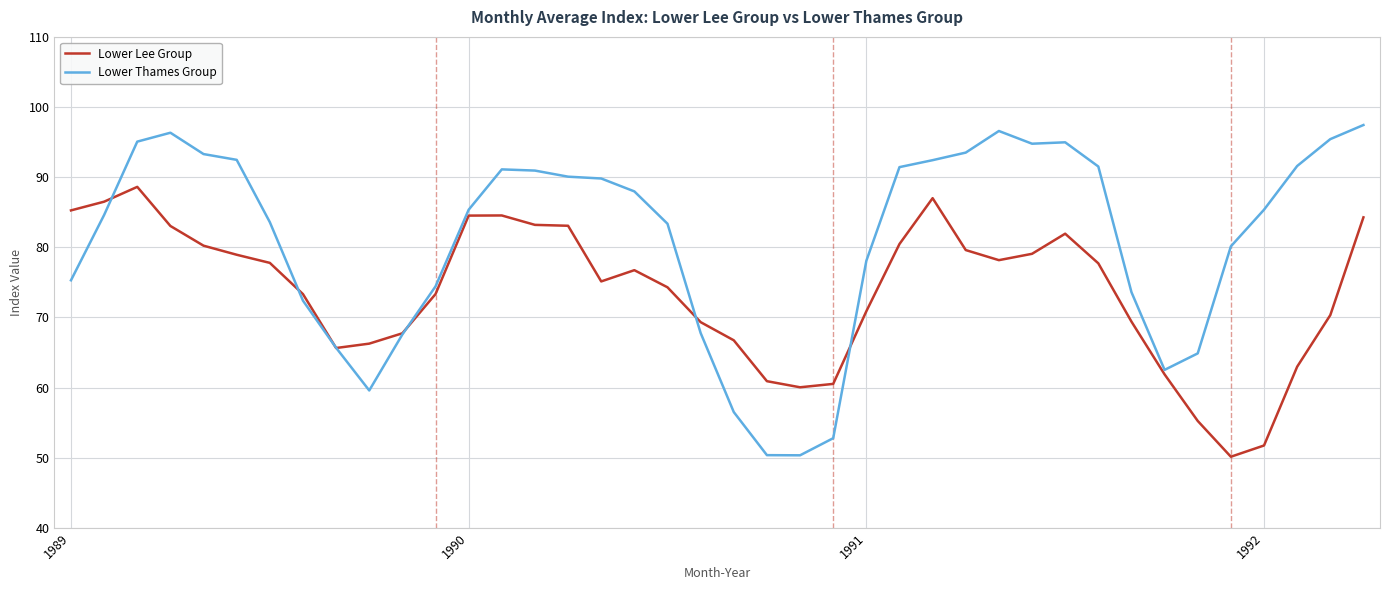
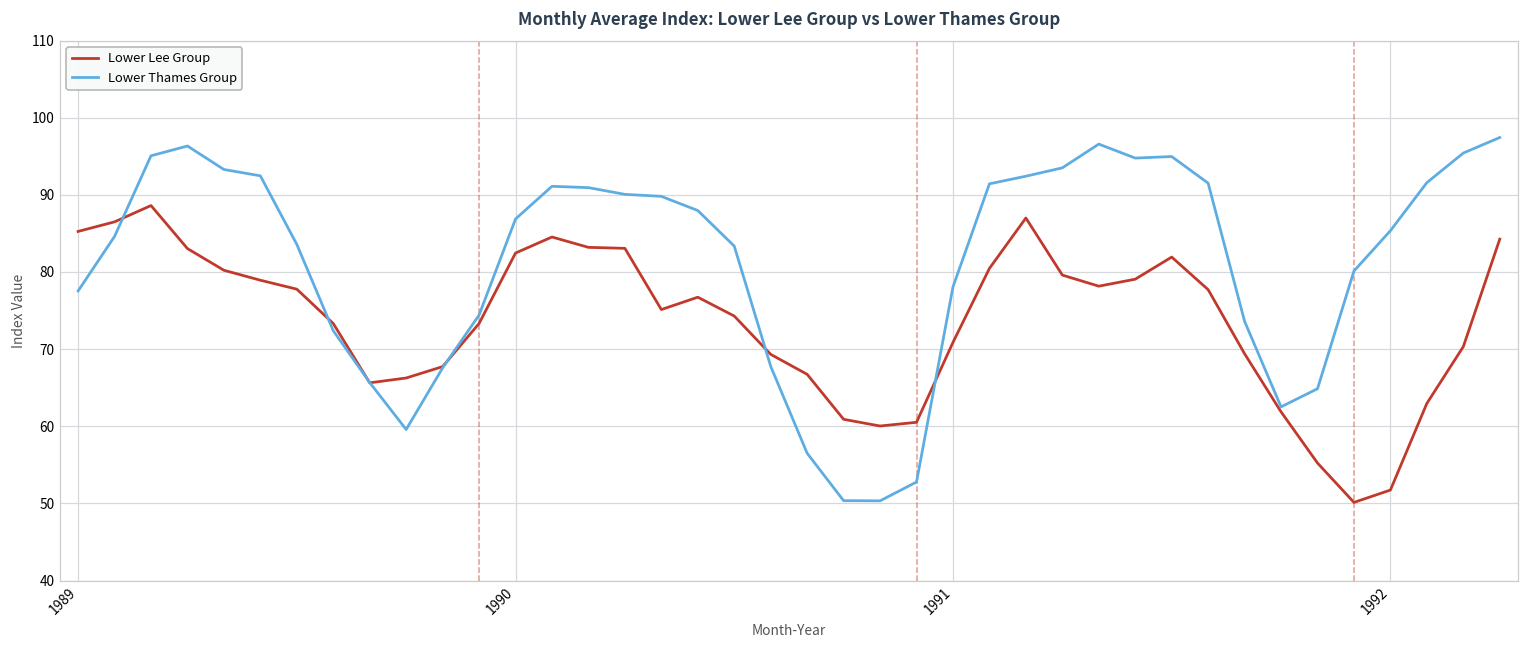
Lower Thames Group, 1989: 75 -> 78
Lower Lee Group, 1990: 85 -> 82
Lower Thames Group, 1990: 85 -> 87
